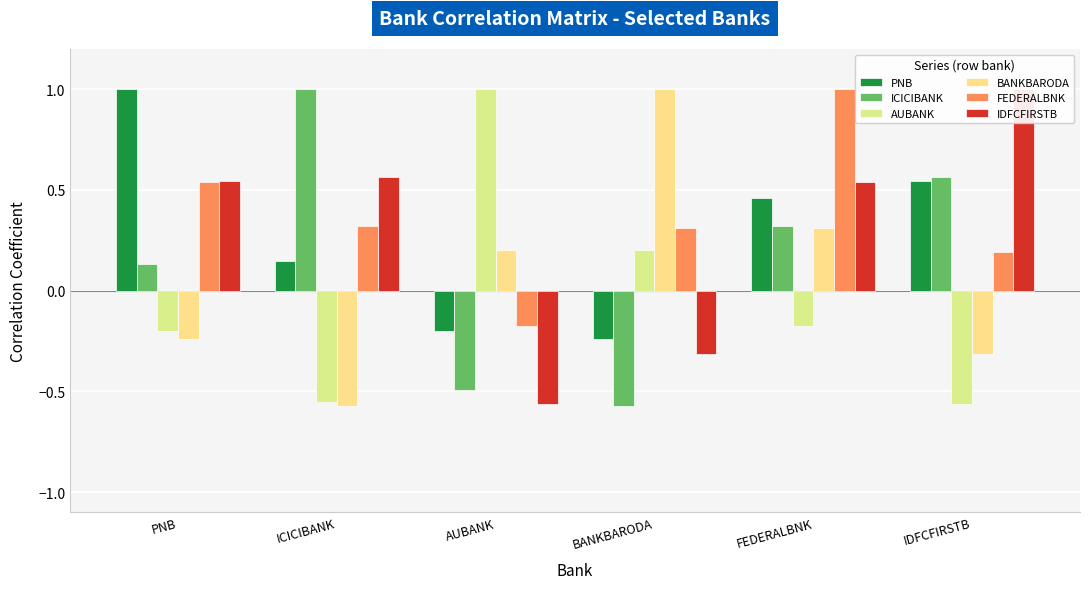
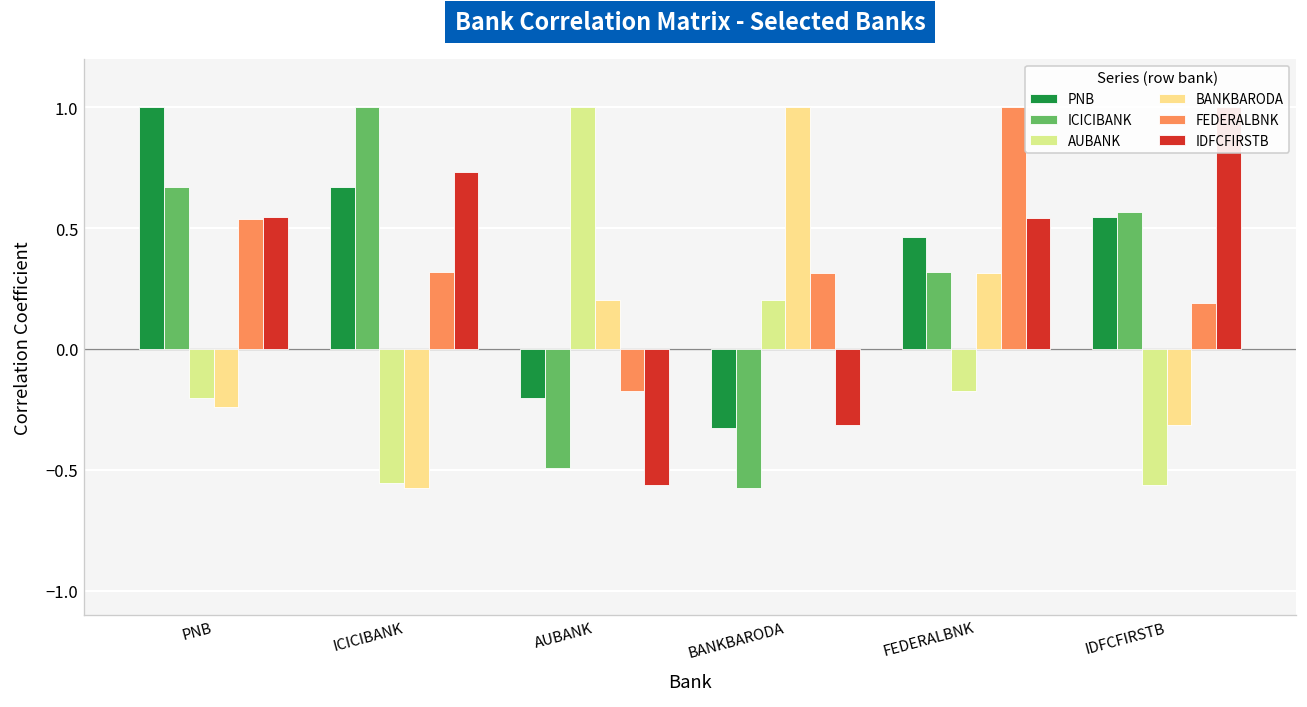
ICICIBANK, PNB: 0.13 -> 0.67
PNB, ICICIBANK: 0.15 -> 0.67
IDFCFIRSTB, ICICIBANK: 0.57 -> 0.73
PNB, BANKBARODA: -0.24 -> -0.33
